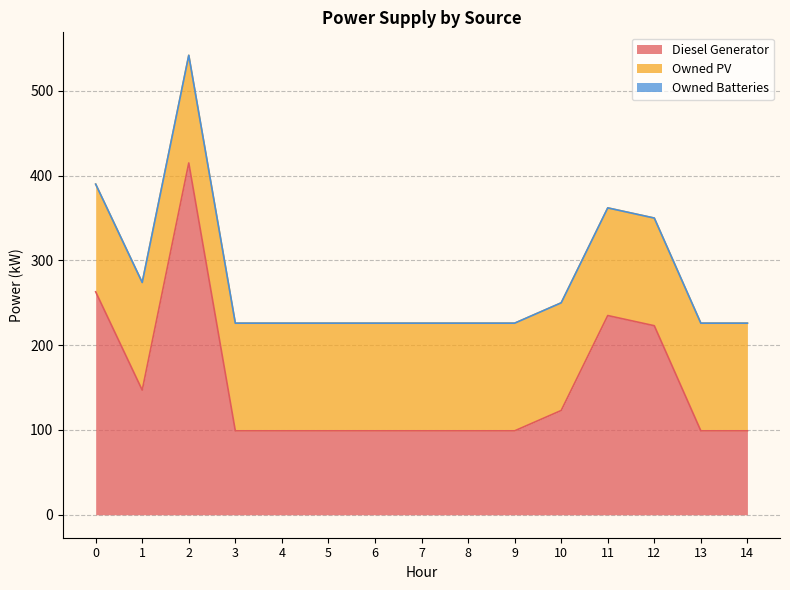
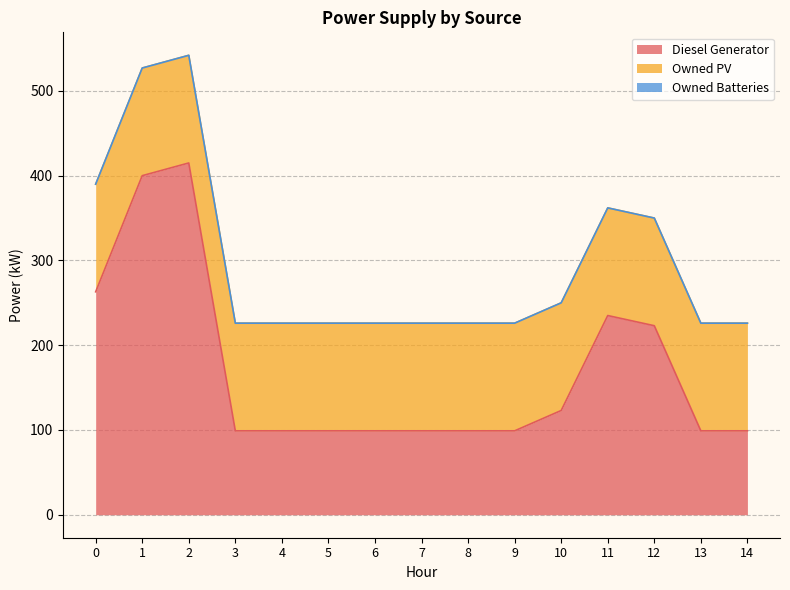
Diesel Generator, 1: 150 -> 400
